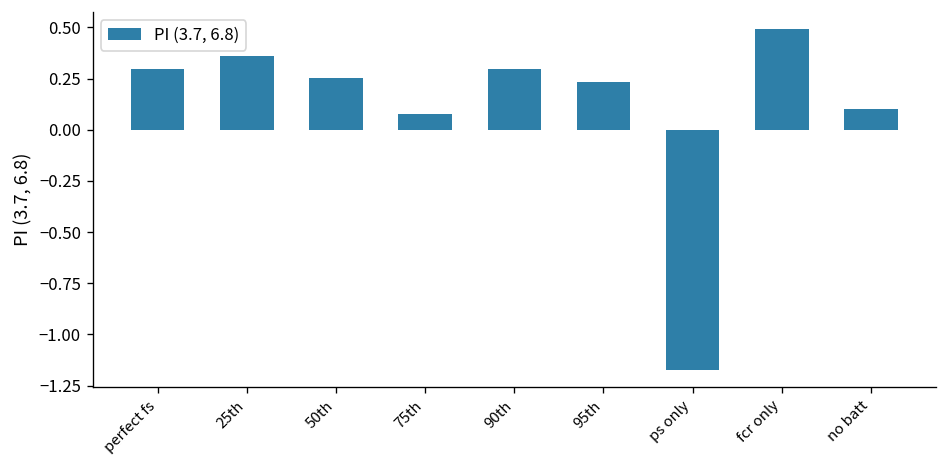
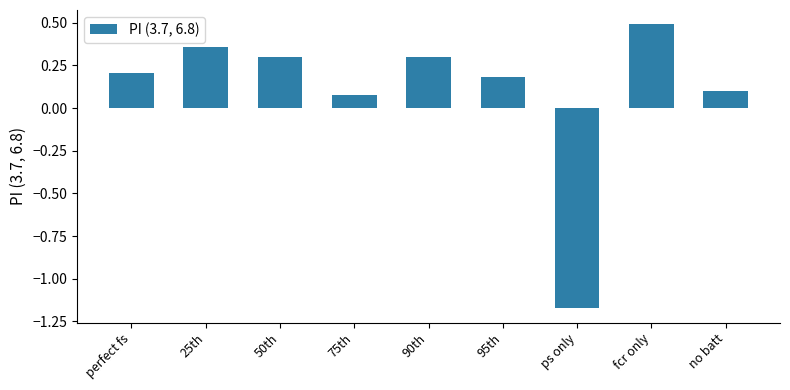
perfect fs: 0.30 -> 0.21
50th: 0.25 -> 0.30
95th: 0.23 -> 0.19
